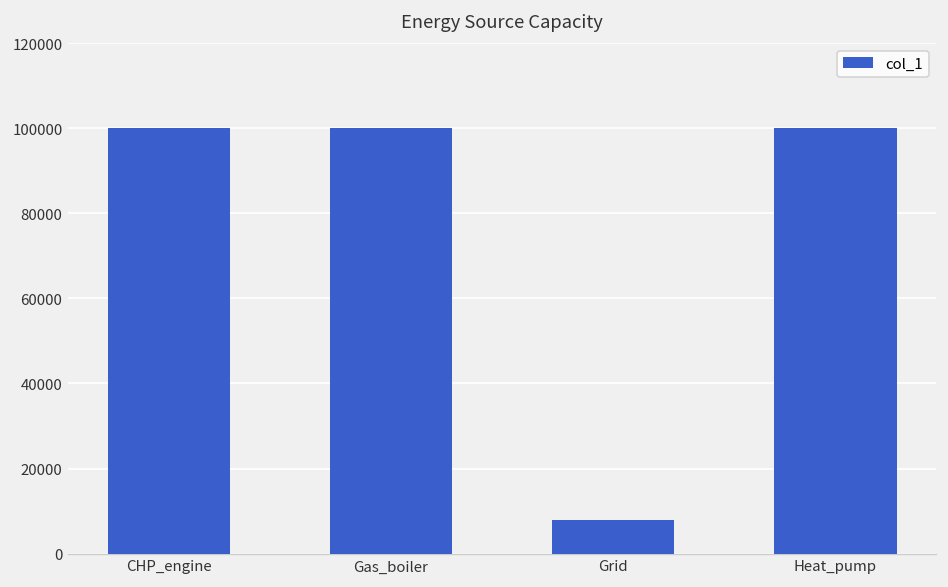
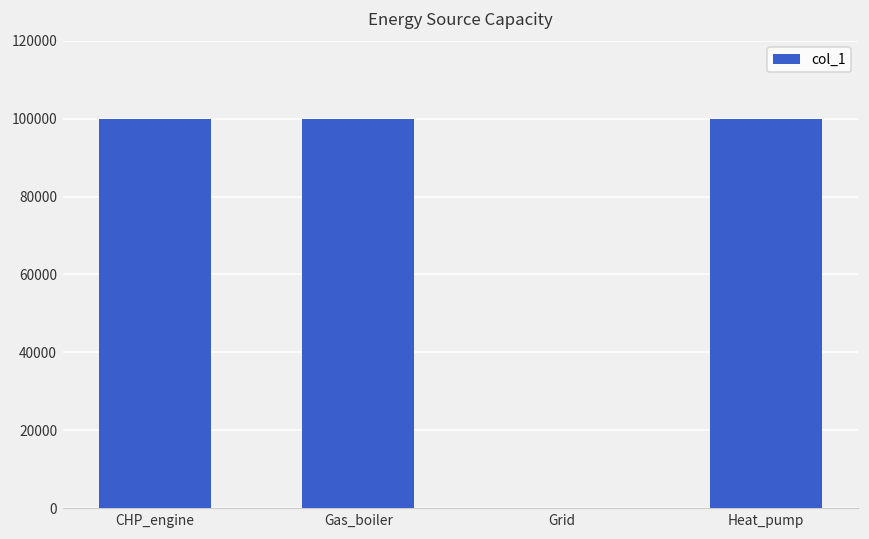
Grid: 8000 -> 0
